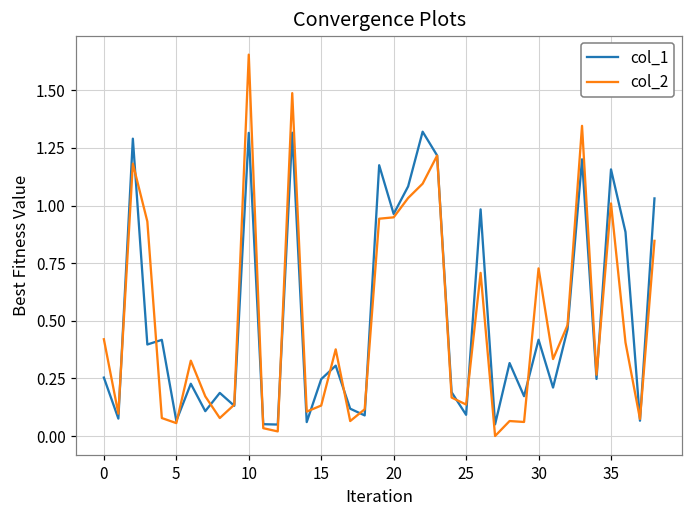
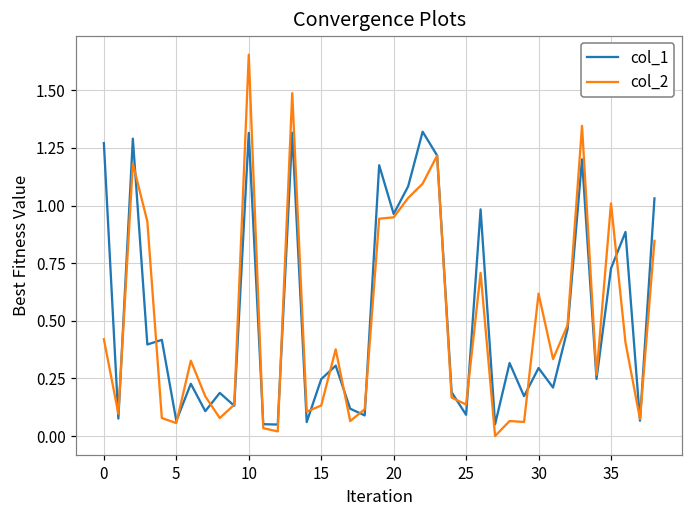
col_1, 0: 0.25 -> 1.27
col_1, 30: 0.42 -> 0.30
col_2, 30: 0.73 -> 0.62
col_1, 35: 1.16 -> 0.73
